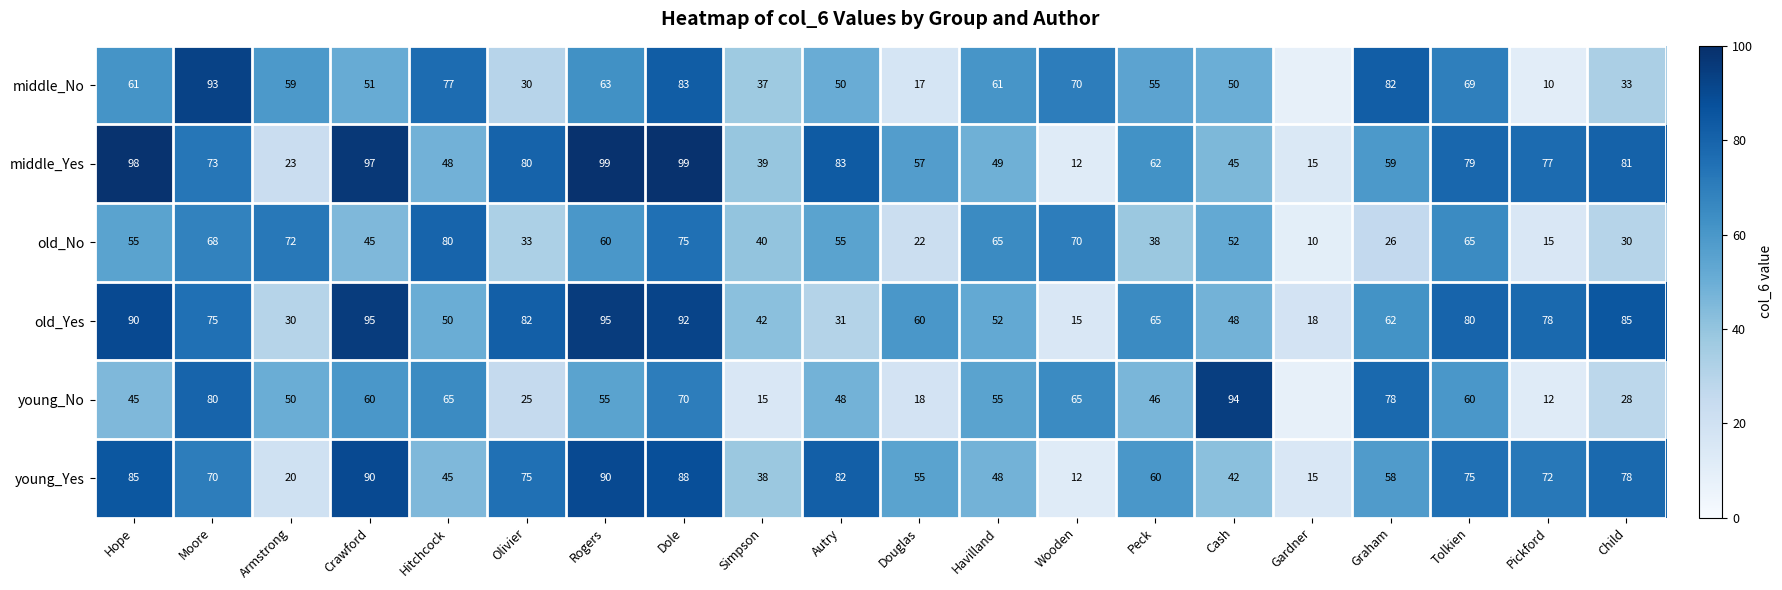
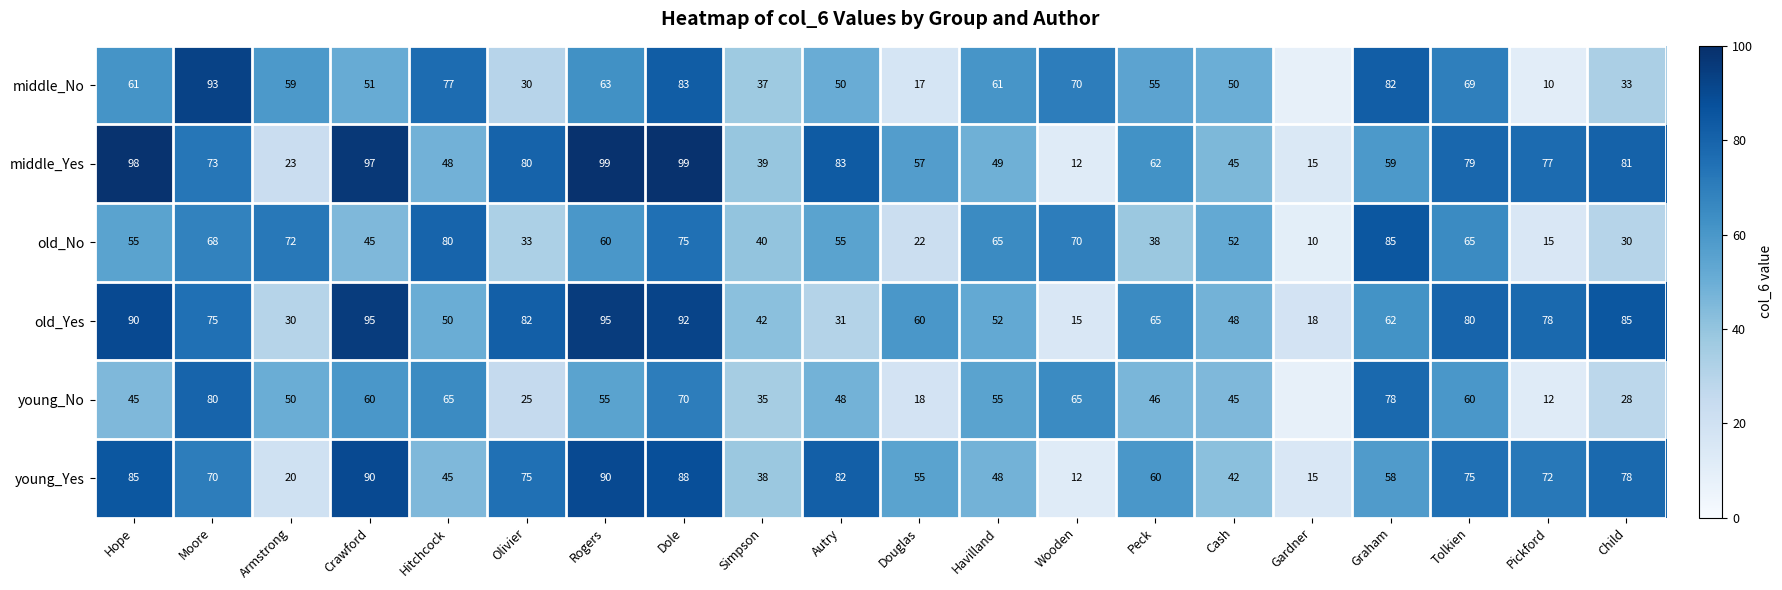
old_No, Graham: 26 -> 85
young_No, Simpson: 15 -> 35
young_No, Cash: 94 -> 45
